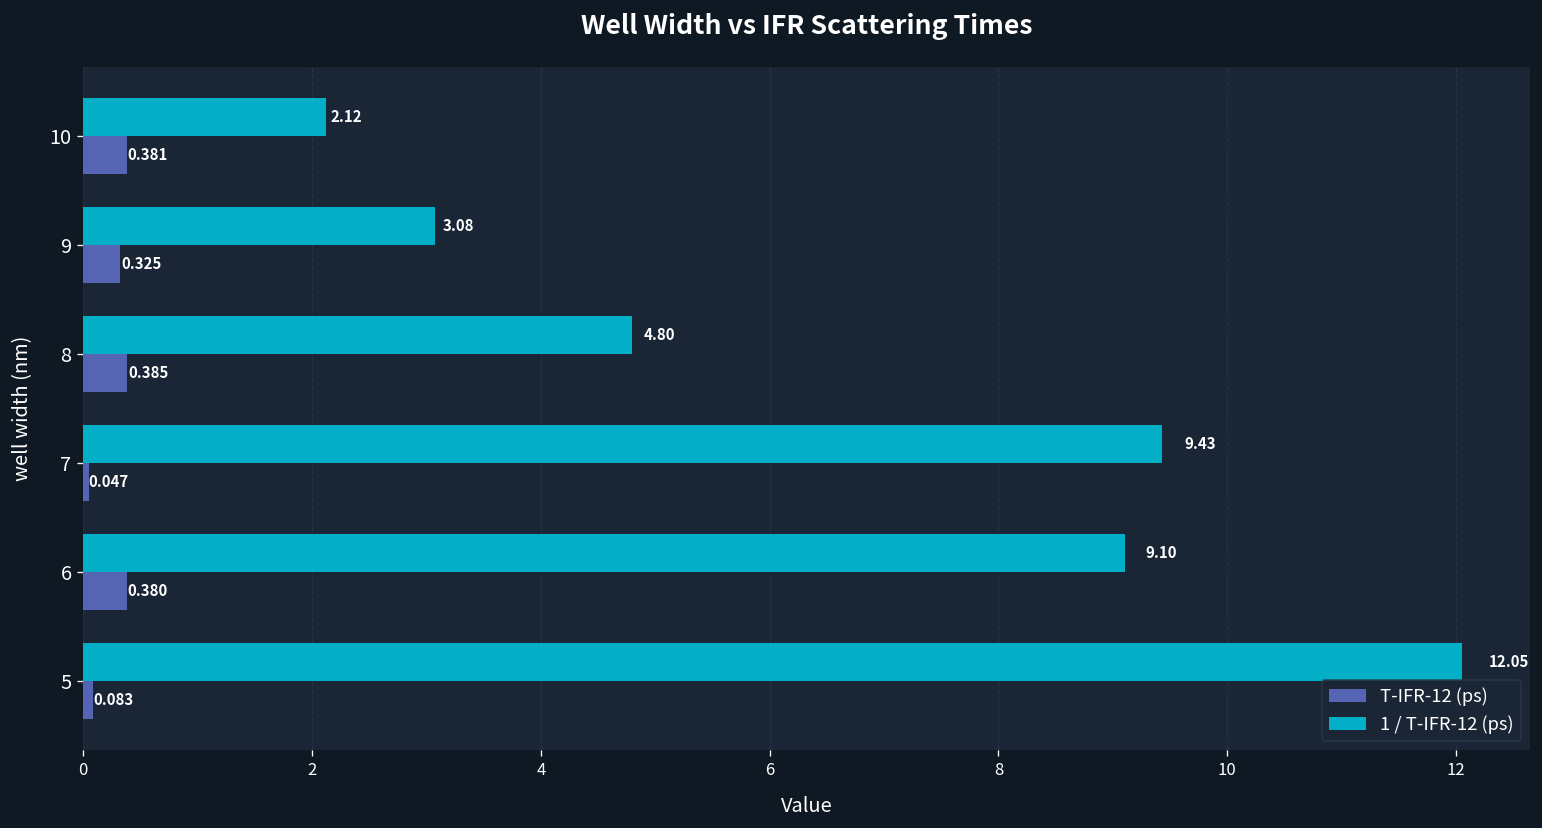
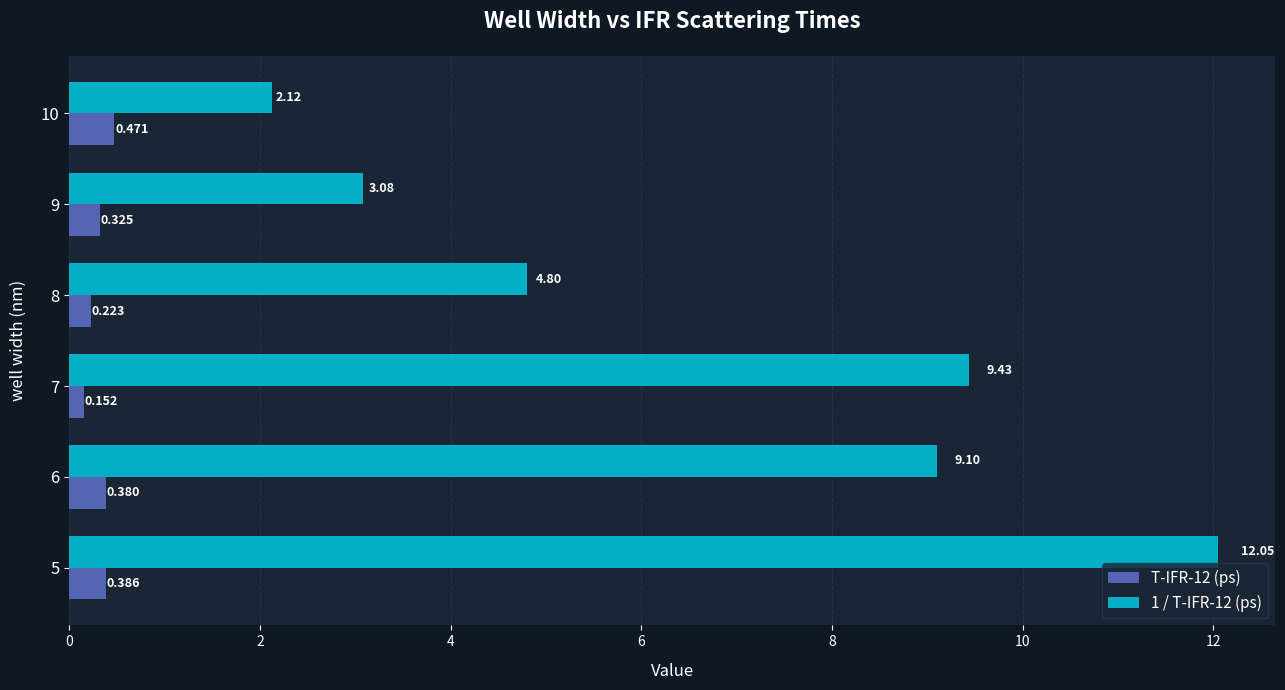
T-IFR-12 (ps), 10: 0.381 -> 0.471
T-IFR-12 (ps), 8: 0.385 -> 0.223
T-IFR-12 (ps), 7: 0.047 -> 0.152
T-IFR-12 (ps), 5: 0.083 -> 0.386
